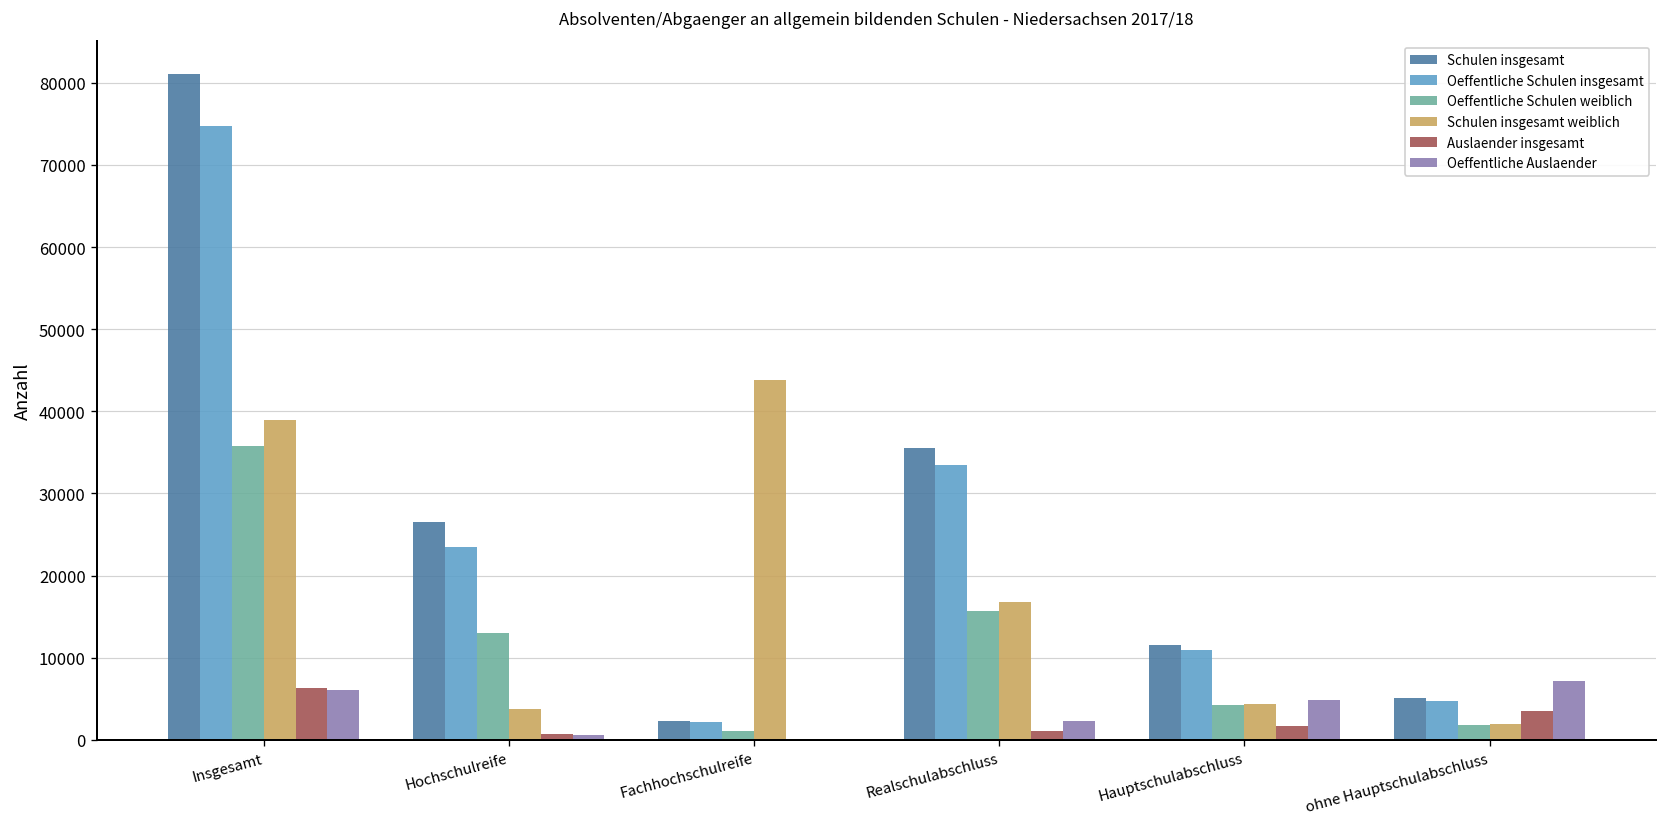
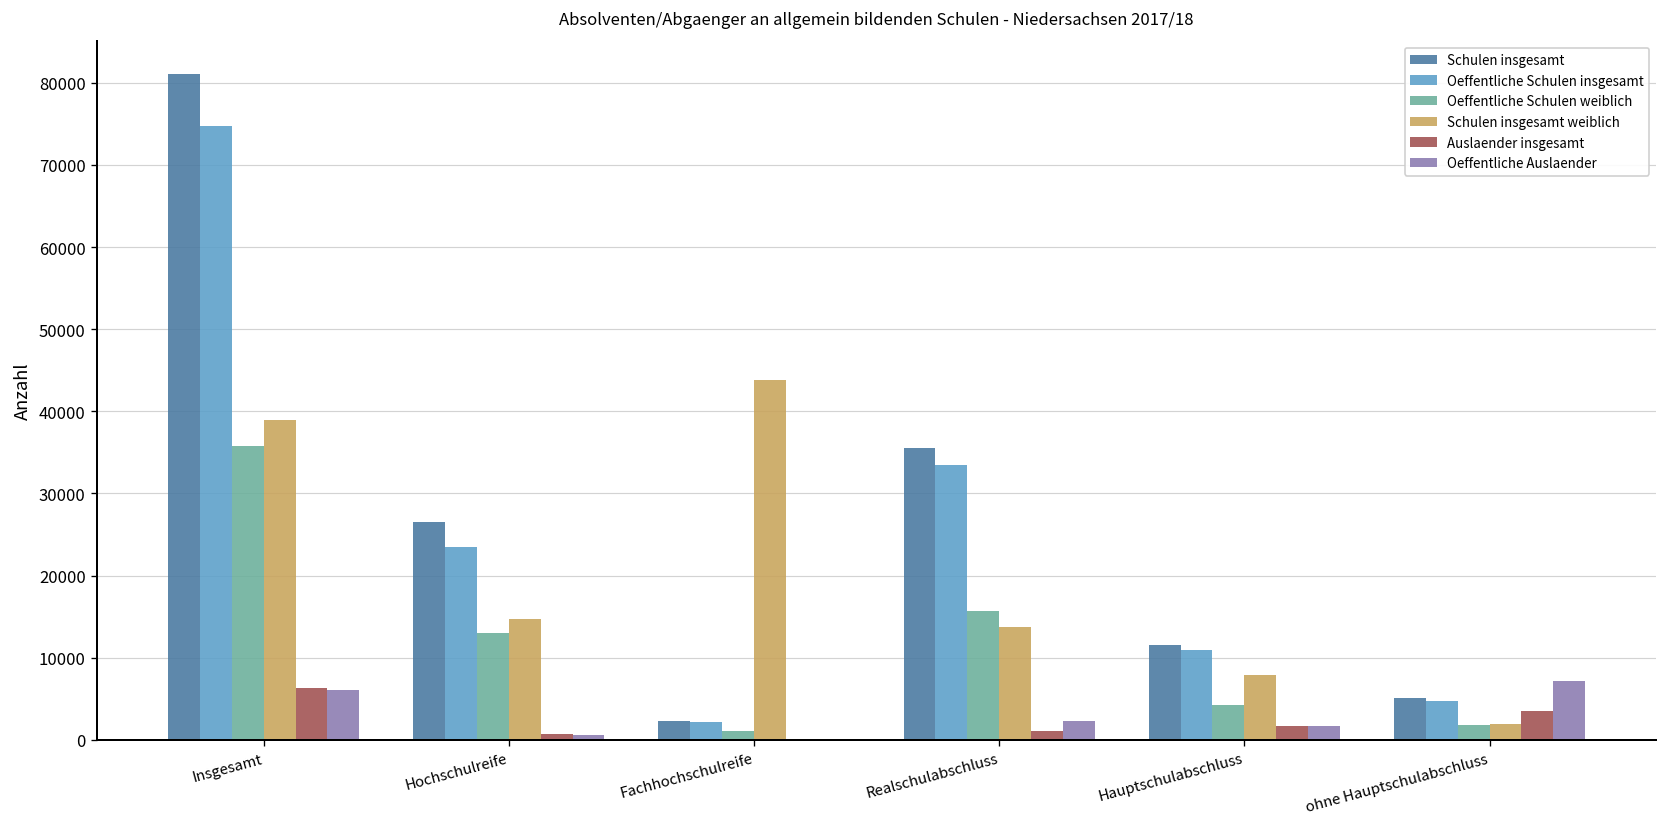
Schulen insgesamt weiblich, Hochschulreife: 4000 -> 15000
Schulen insgesamt weiblich, Realschulabschluss: 17000 -> 14000
Schulen insgesamt weiblich, Hauptschulabschluss: 4000 -> 8000
Oeffentliche Auslaender, Hauptschulabschluss: 5000 -> 2000
